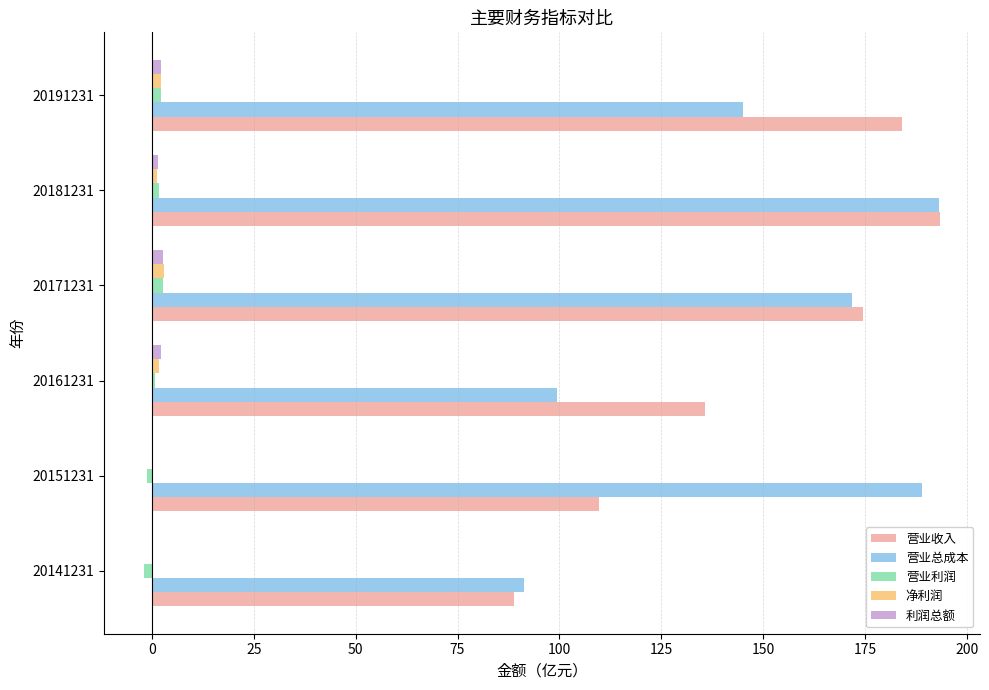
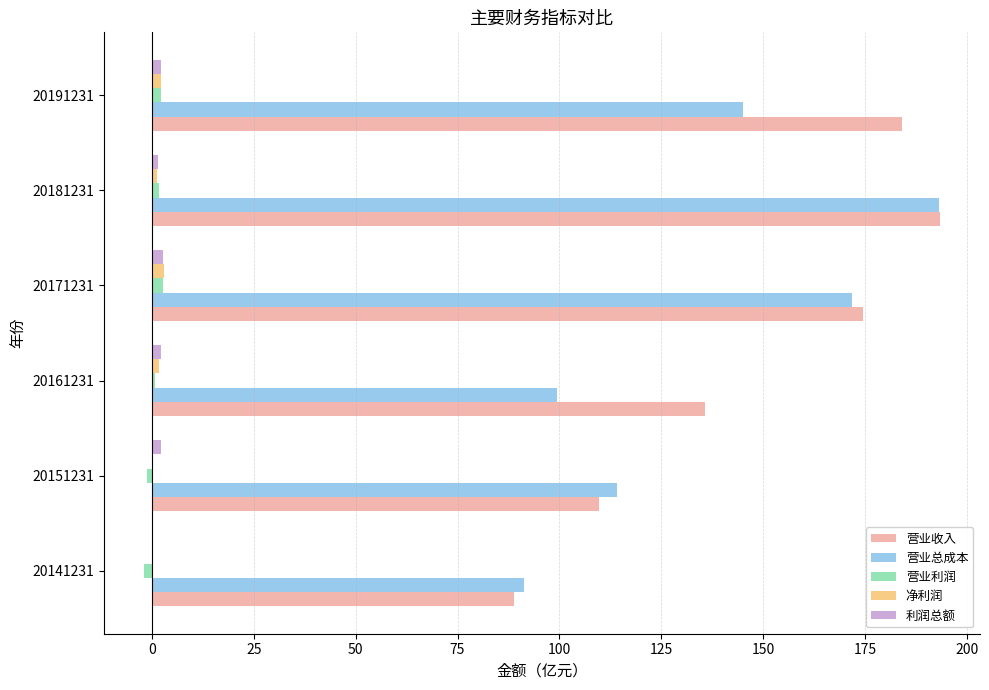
利润总额, 20151231: 0 -> 2
营业总成本, 20151231: 189 -> 114
